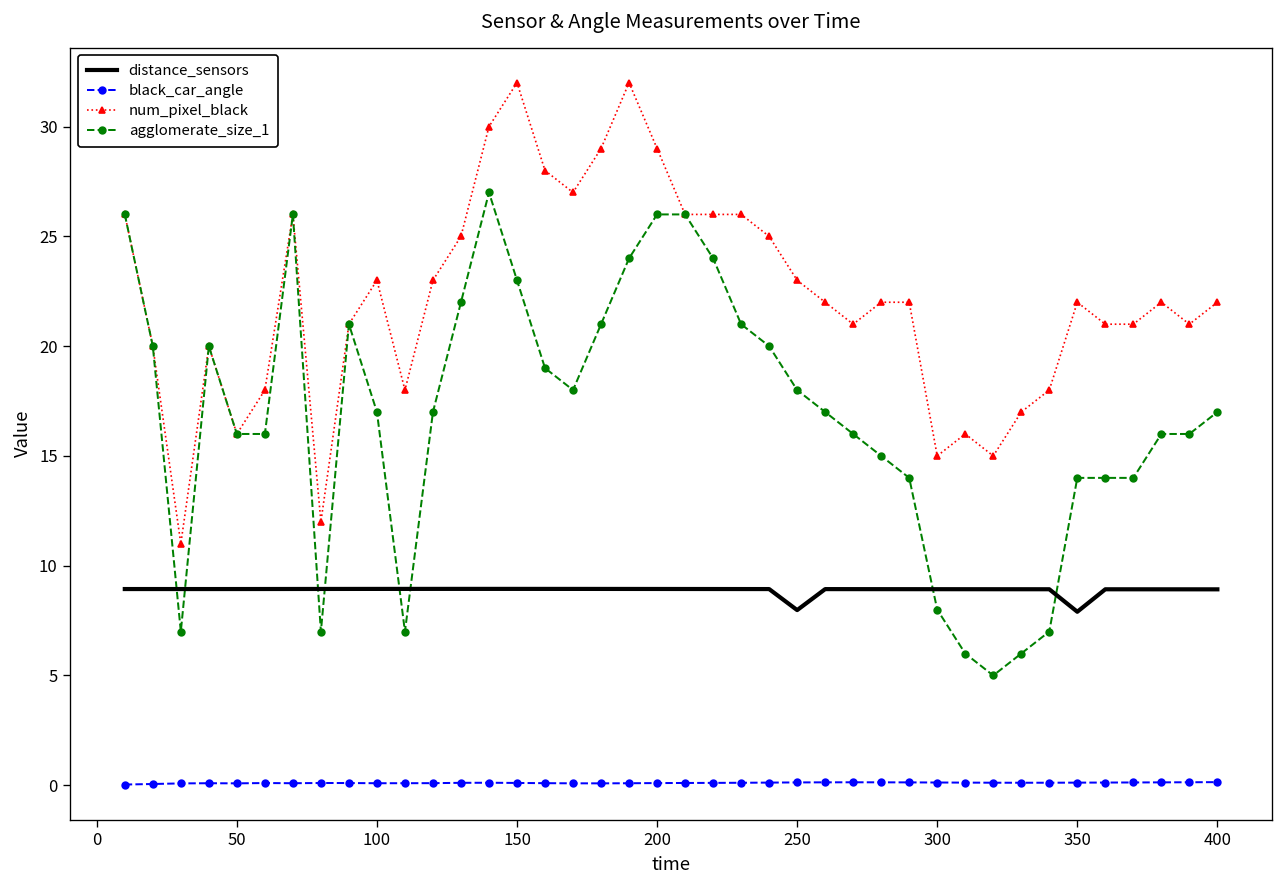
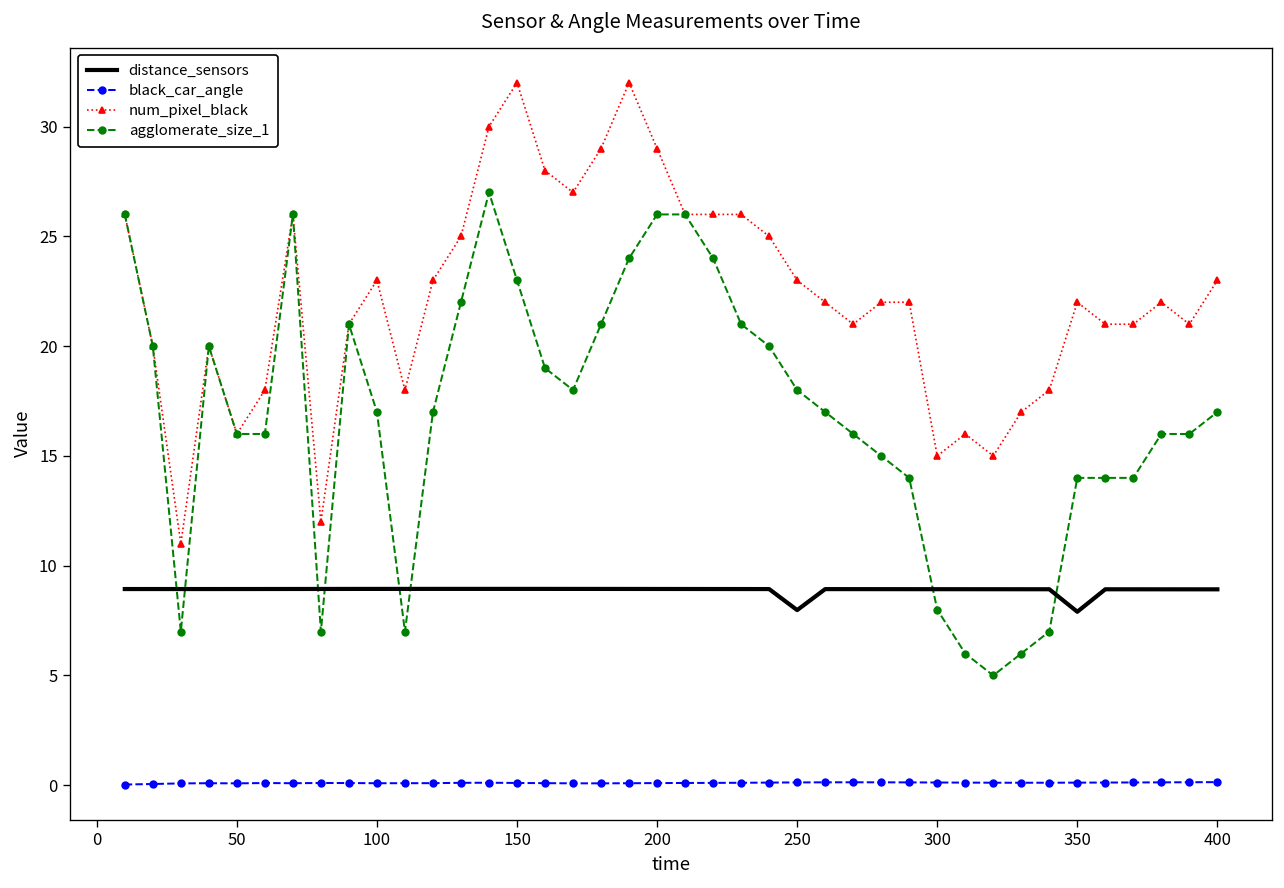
num_pixel_black, 400: 22 -> 23
